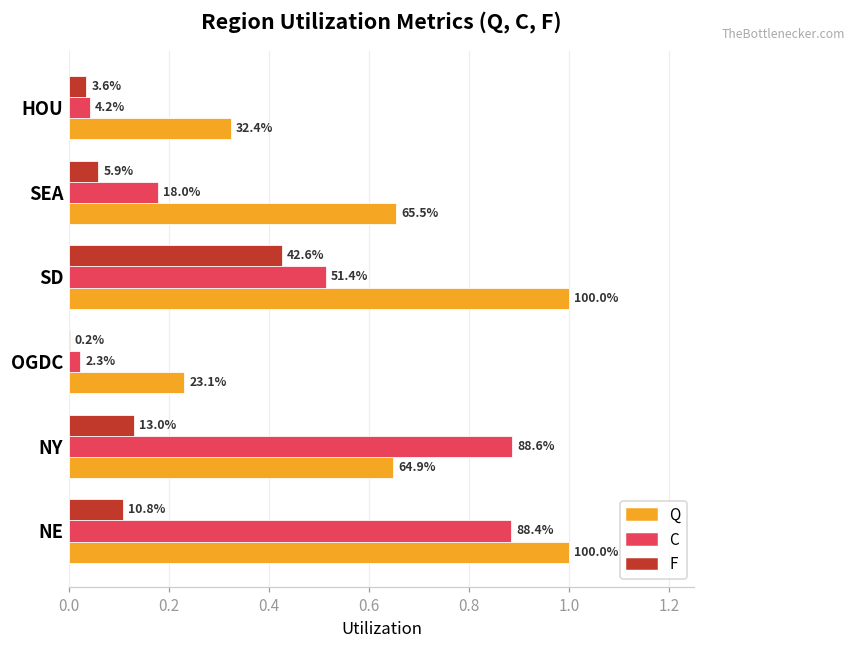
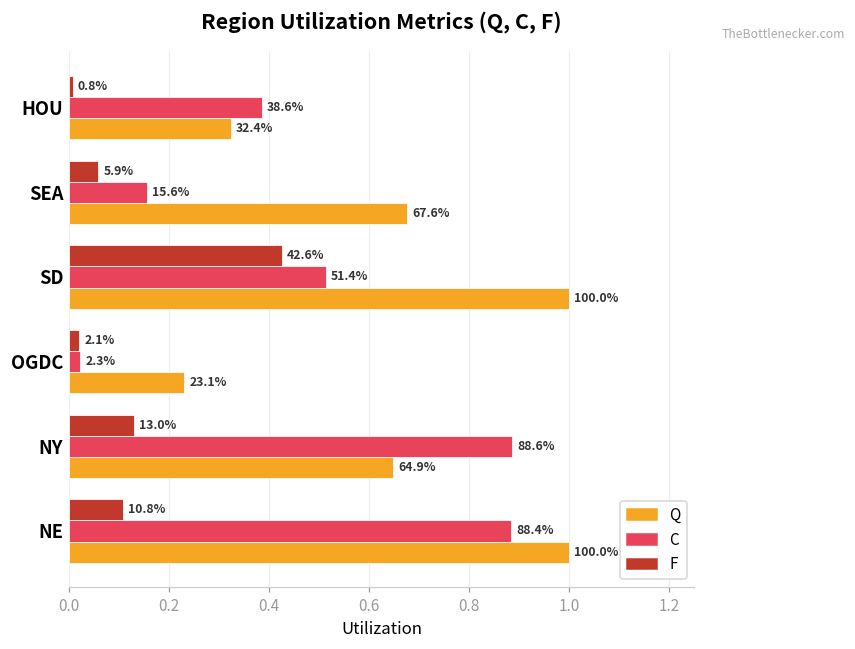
F, HOU: 3.6% -> 0.8%
C, HOU: 4.2% -> 38.6%
C, SEA: 18.0% -> 15.6%
Q, SEA: 65.5% -> 67.6%
F, OGDC: 0.2% -> 2.1%
